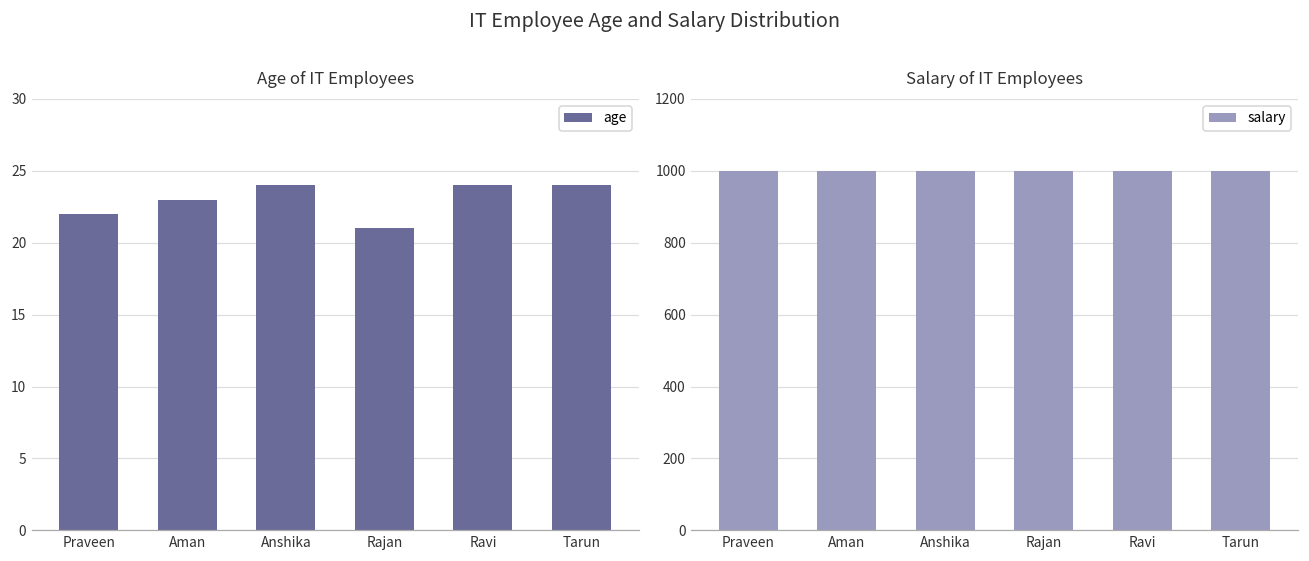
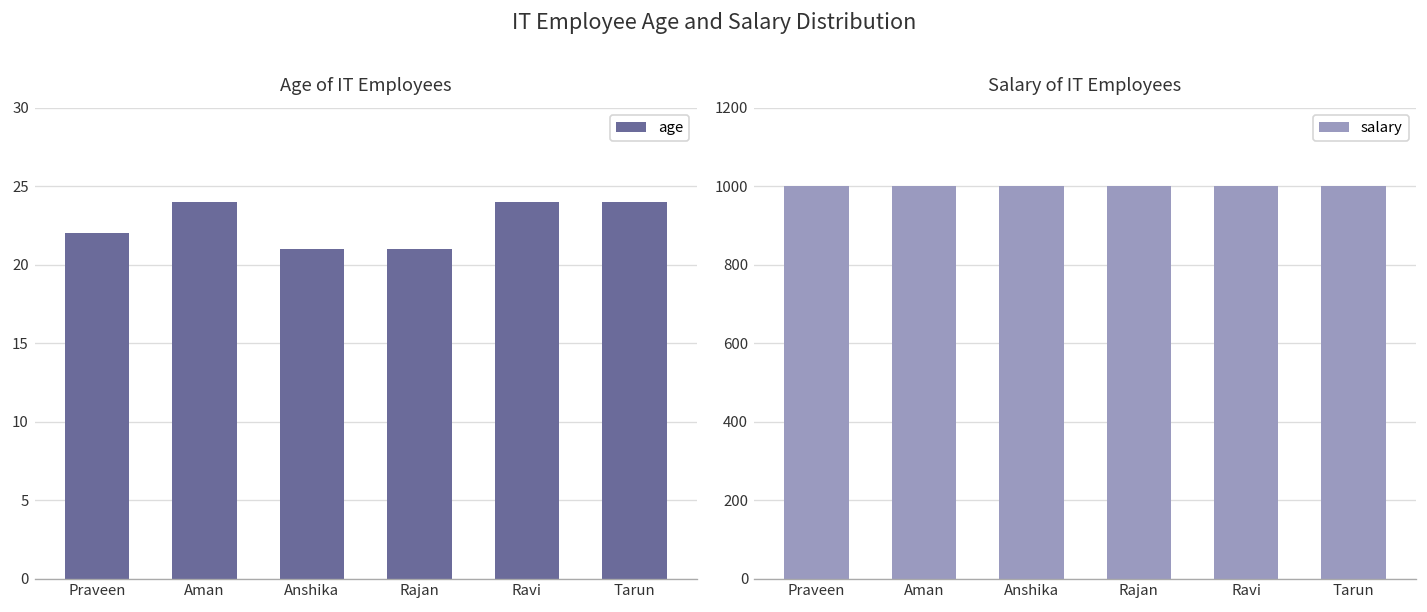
Age of IT Employees, Aman: 23 -> 24
Age of IT Employees, Anshika: 24 -> 21
